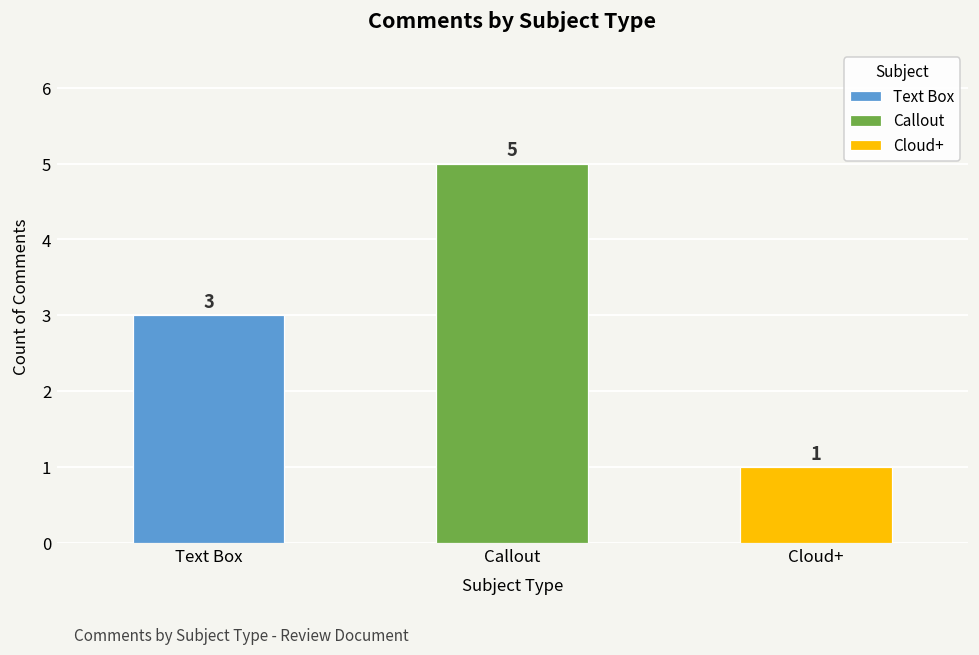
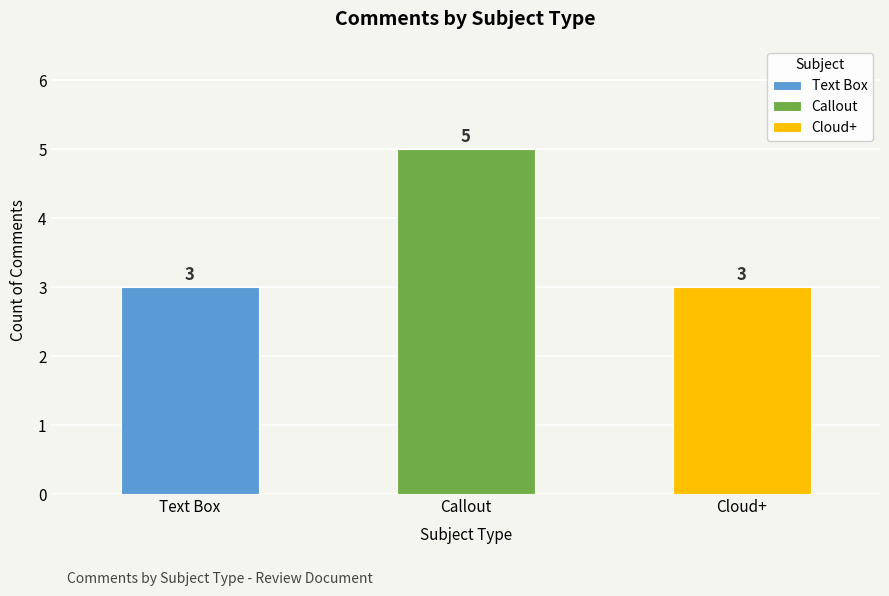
Cloud+, Cloud+: 1 -> 3
